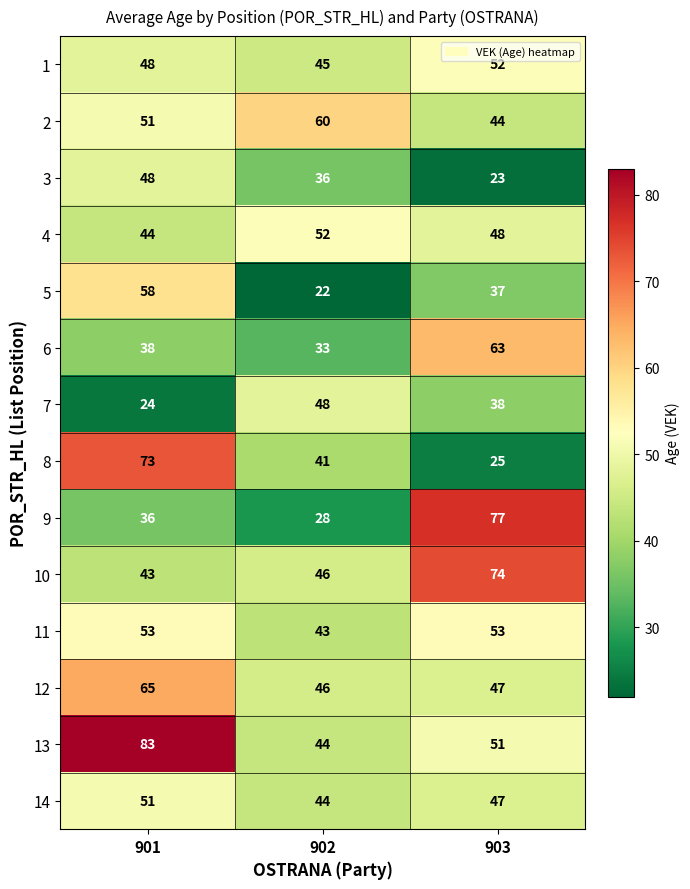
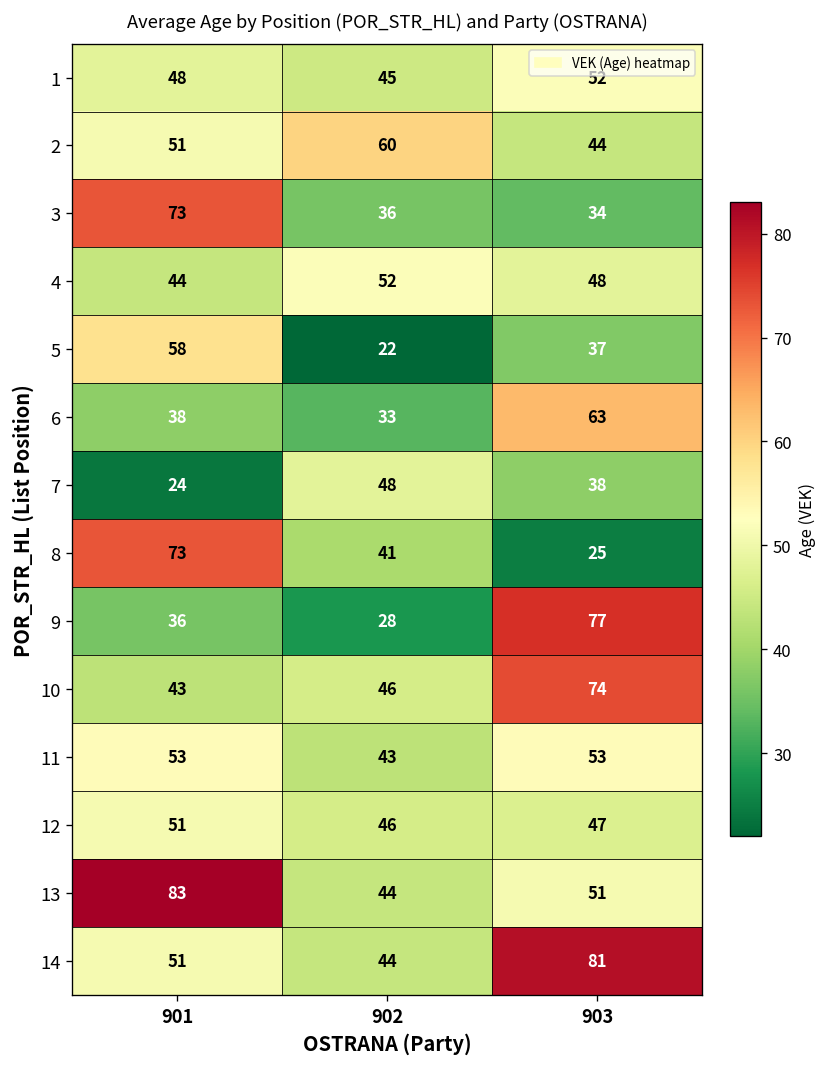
3, 901: 48 -> 73
3, 903: 23 -> 34
12, 901: 65 -> 51
14, 903: 47 -> 81
